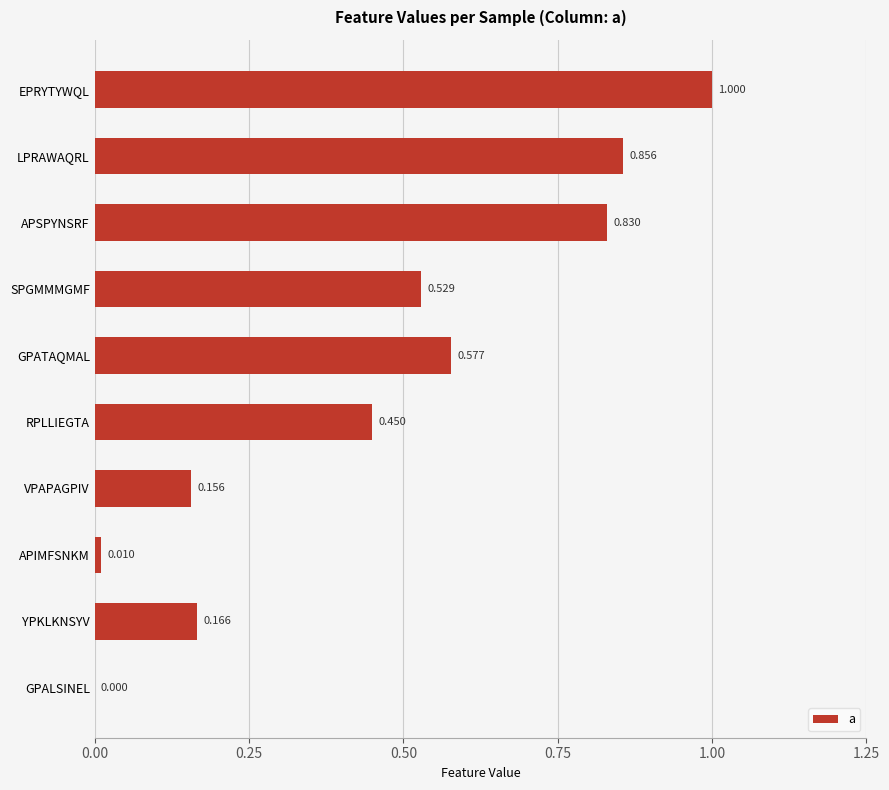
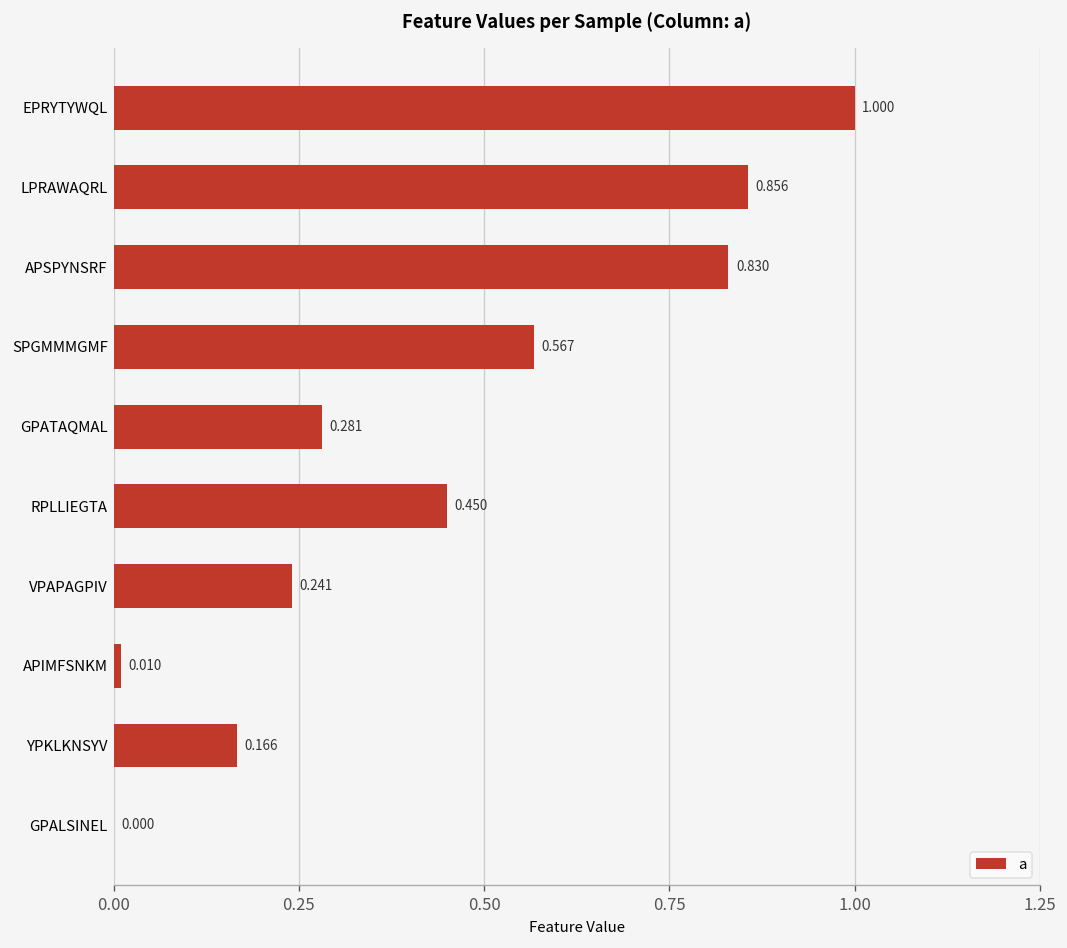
SPGMMMGMF: 0.529 -> 0.567
GPATAQMAL: 0.577 -> 0.281
VPAPAGPIV: 0.156 -> 0.241
